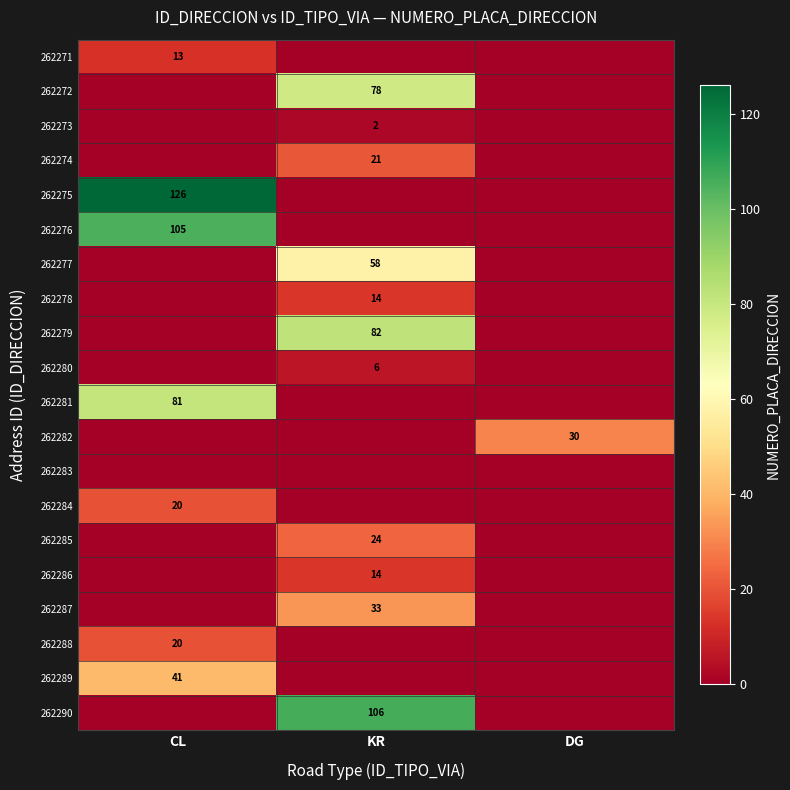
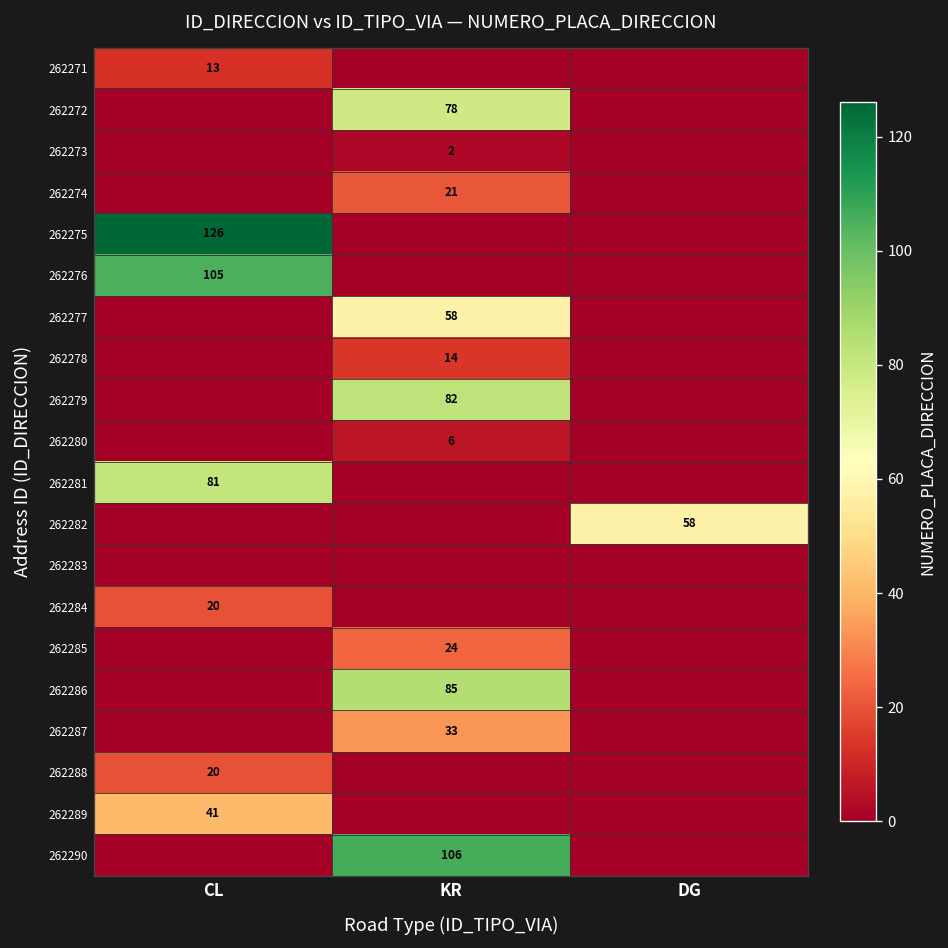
262282, DG: 30 -> 58
262286, KR: 14 -> 85
